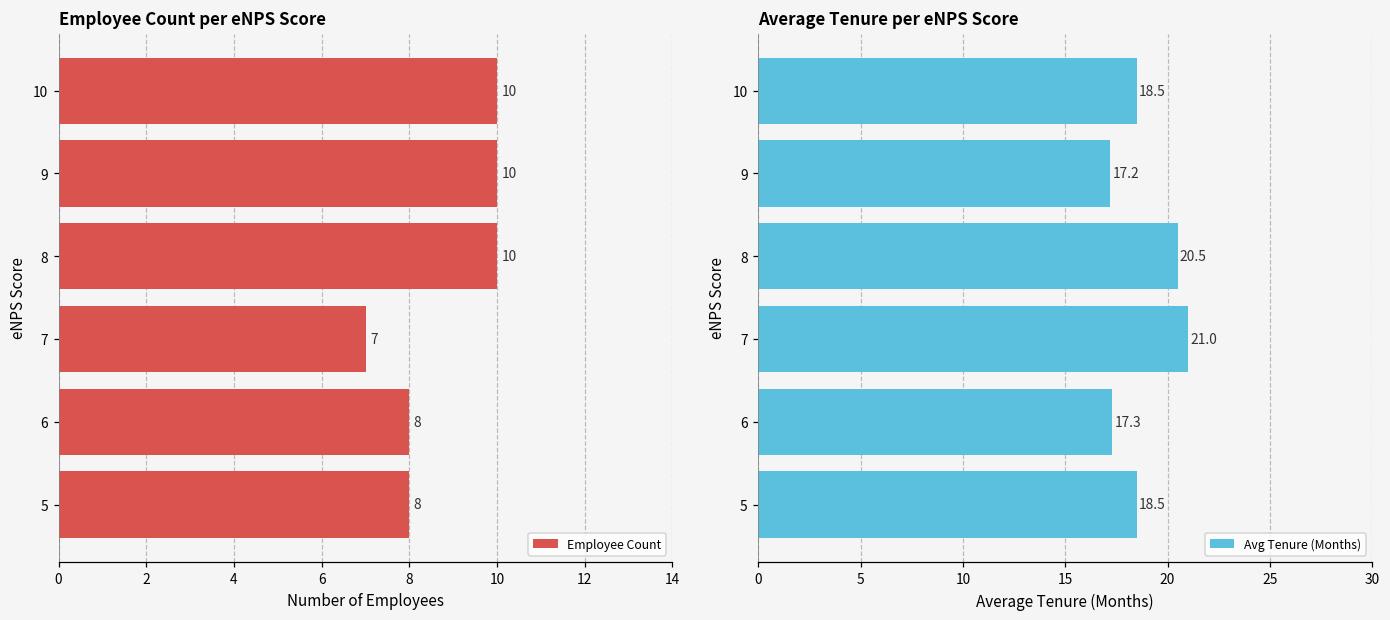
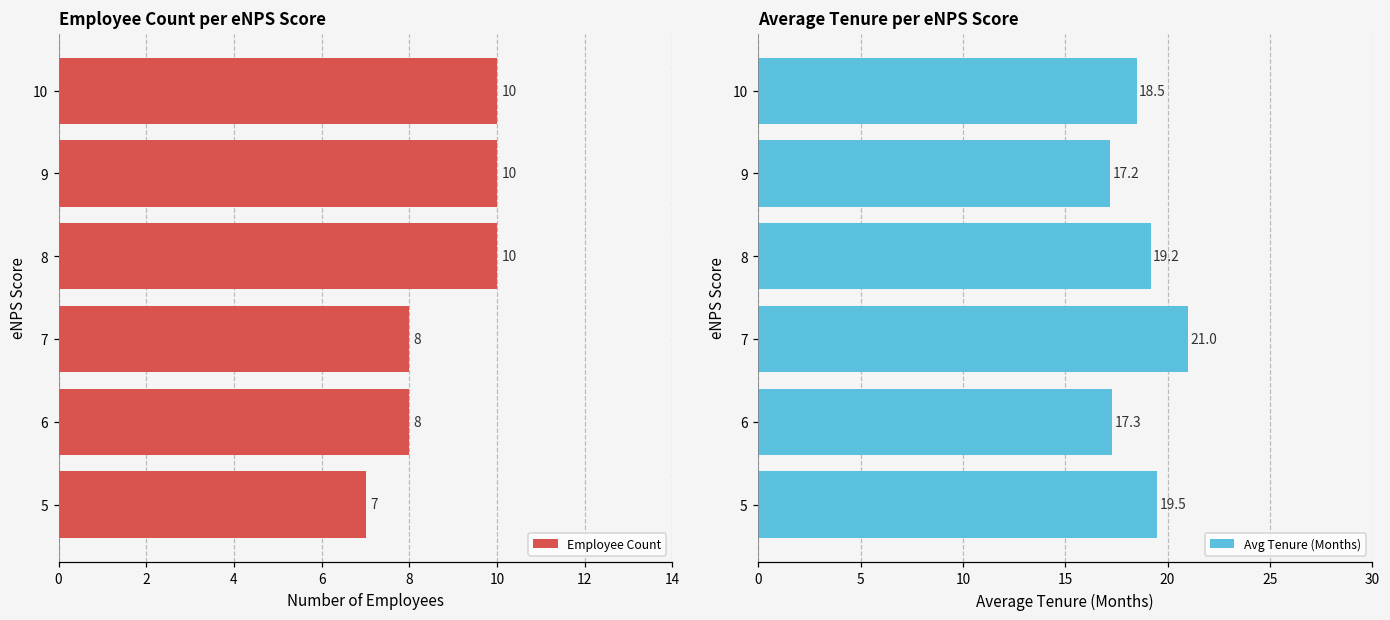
Employee Count per eNPS Score, 7: 7 -> 8
Employee Count per eNPS Score, 5: 8 -> 7
Average Tenure per eNPS Score, 8: 20.5 -> 19.2
Average Tenure per eNPS Score, 5: 18.5 -> 19.5
